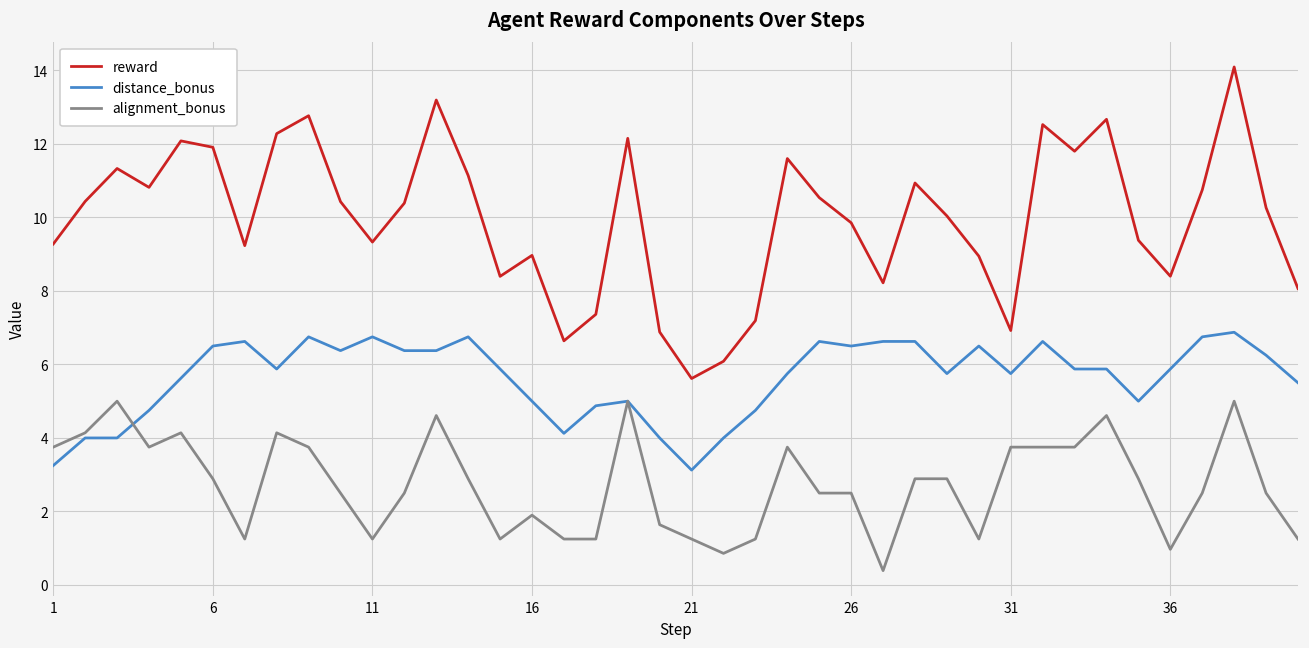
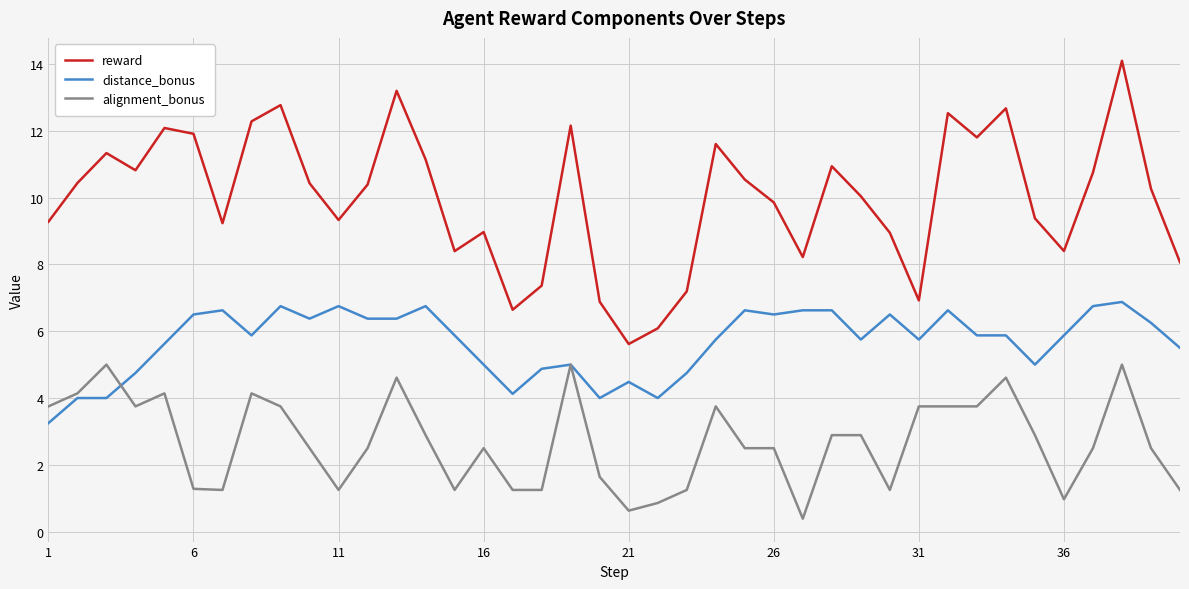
alignment_bonus, 6: 2.9 -> 1.3
alignment_bonus, 16: 1.9 -> 2.5
distance_bonus, 21: 3.1 -> 4.5
alignment_bonus, 21: 1.3 -> 0.6
